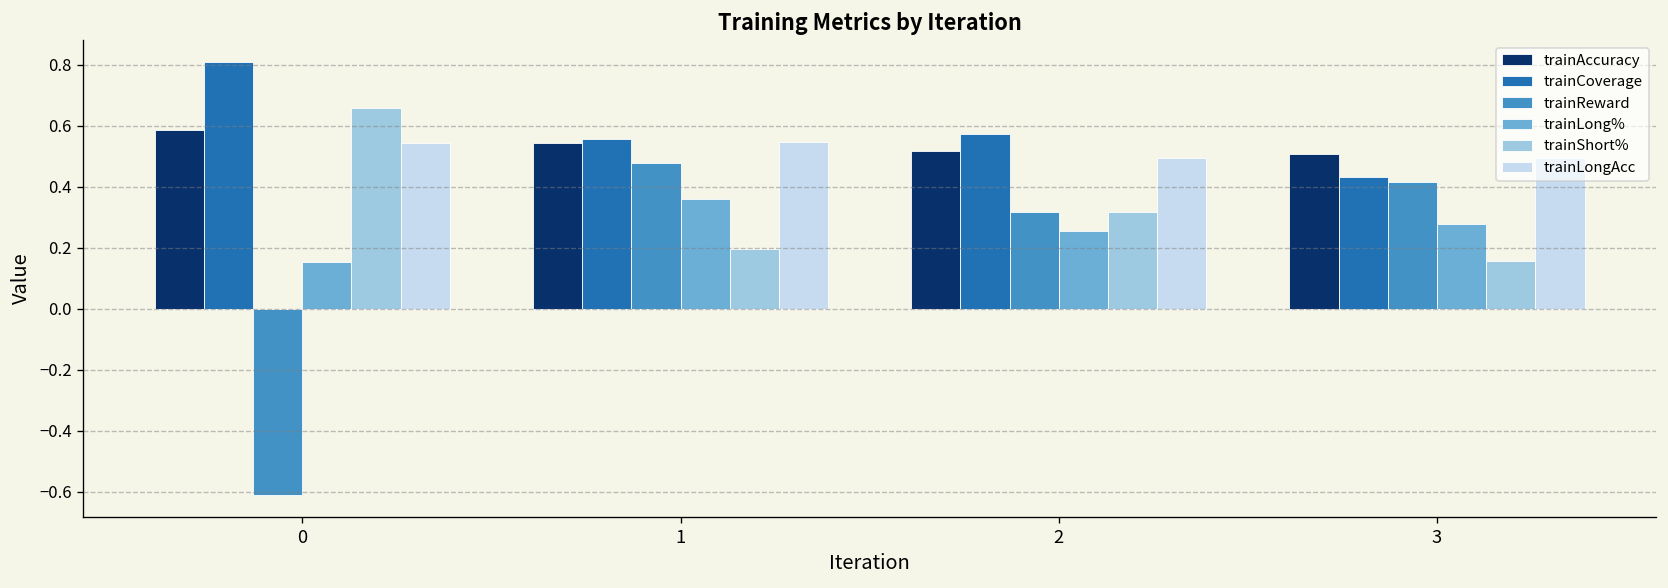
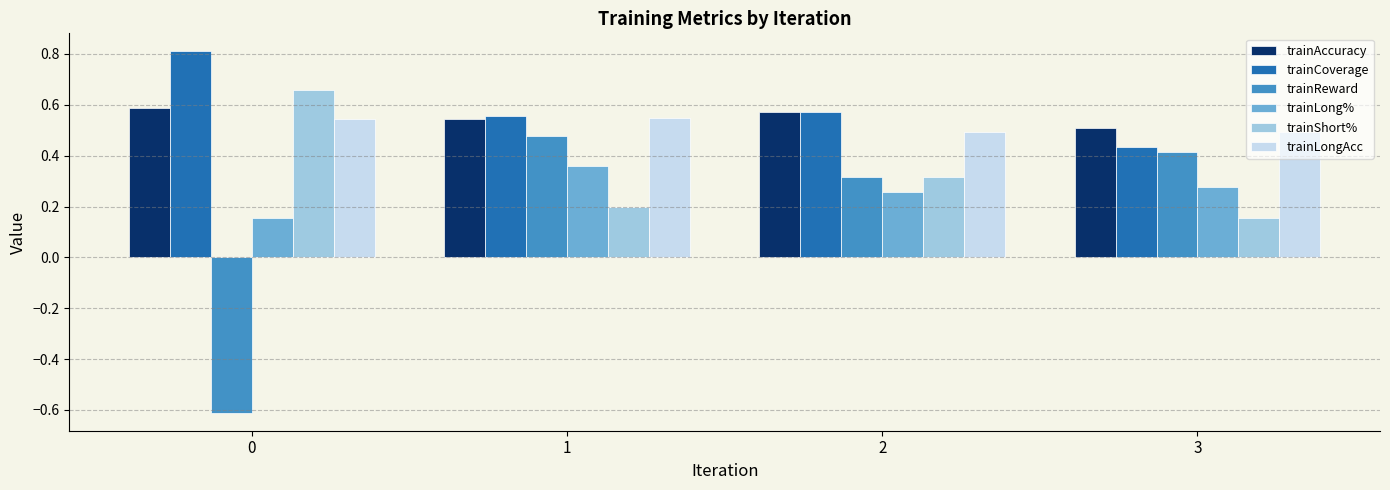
trainAccuracy, 2: 0.52 -> 0.57
